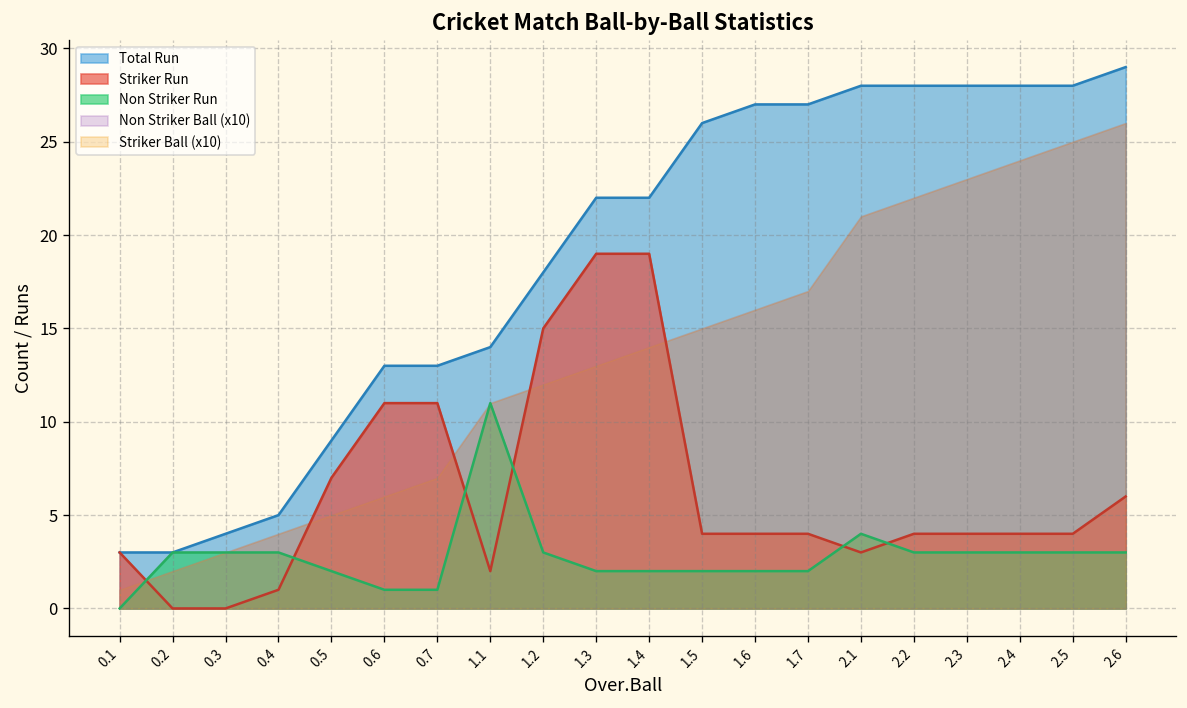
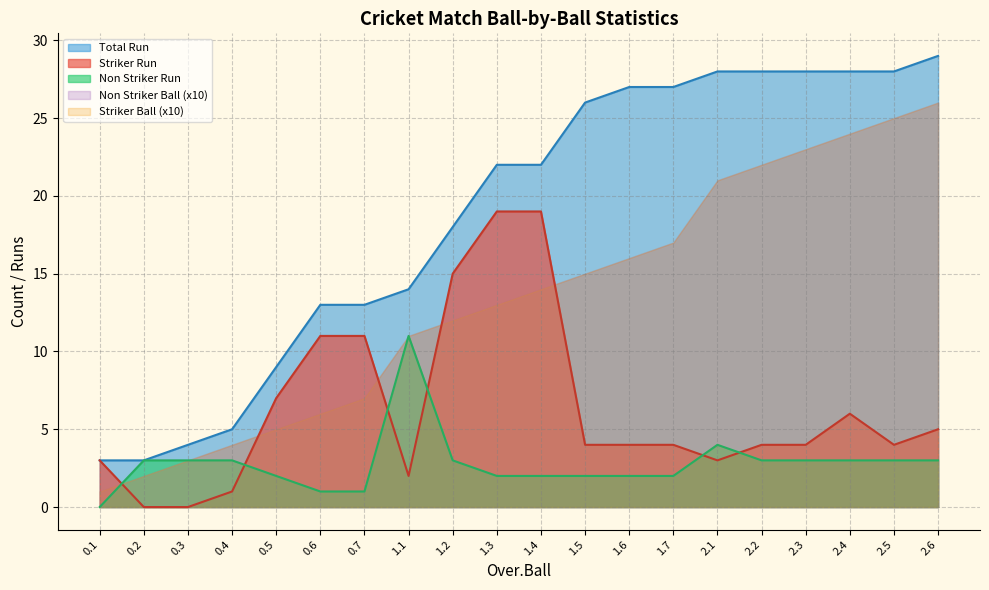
Striker Run, 2.4: 4 -> 6
Striker Run, 2.6: 6 -> 5
